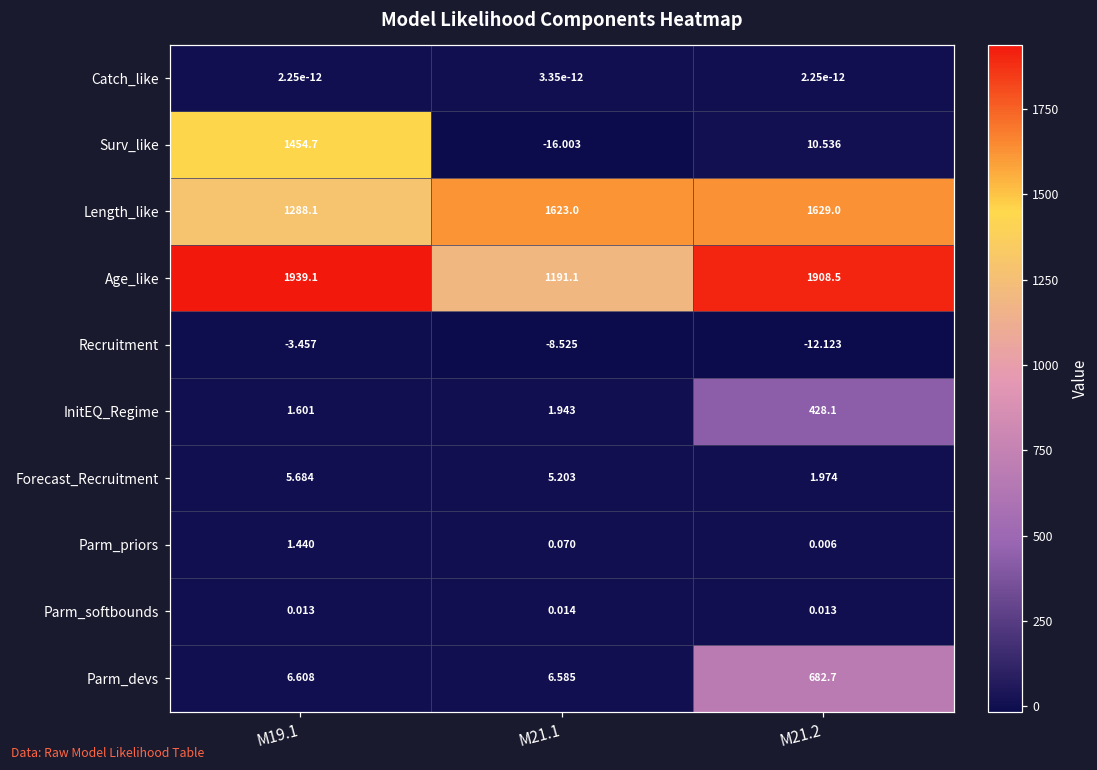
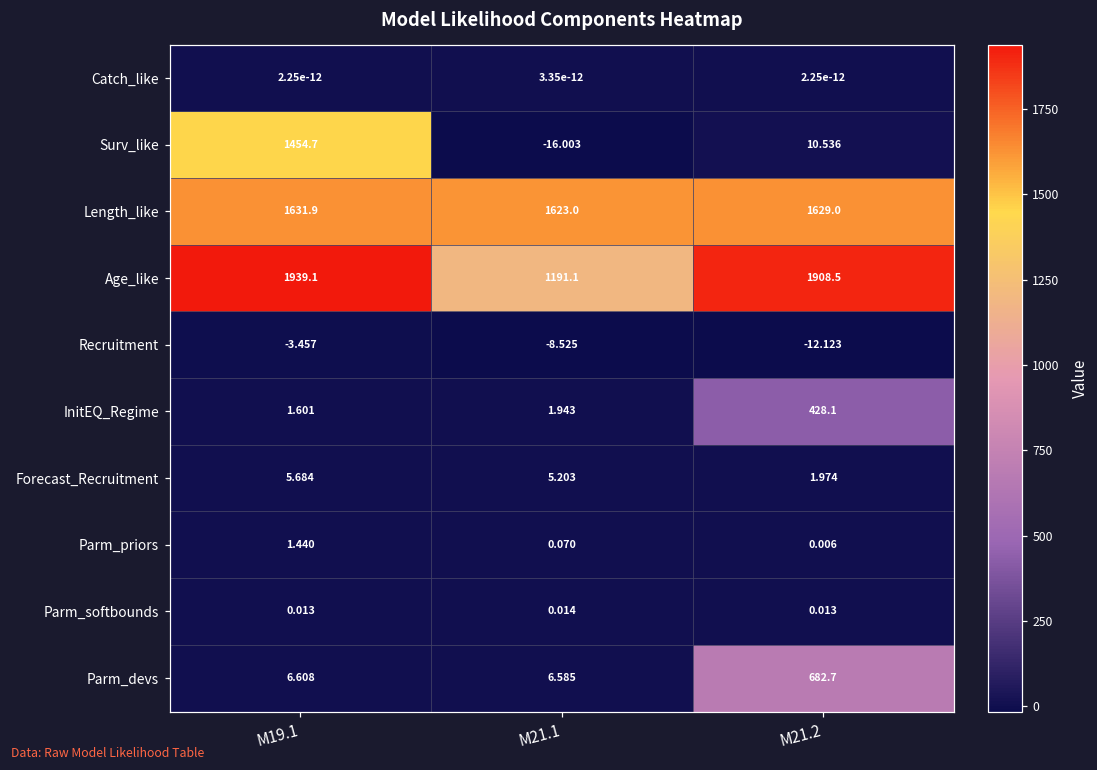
Length_like, M19.1: 1288.1 -> 1631.9
